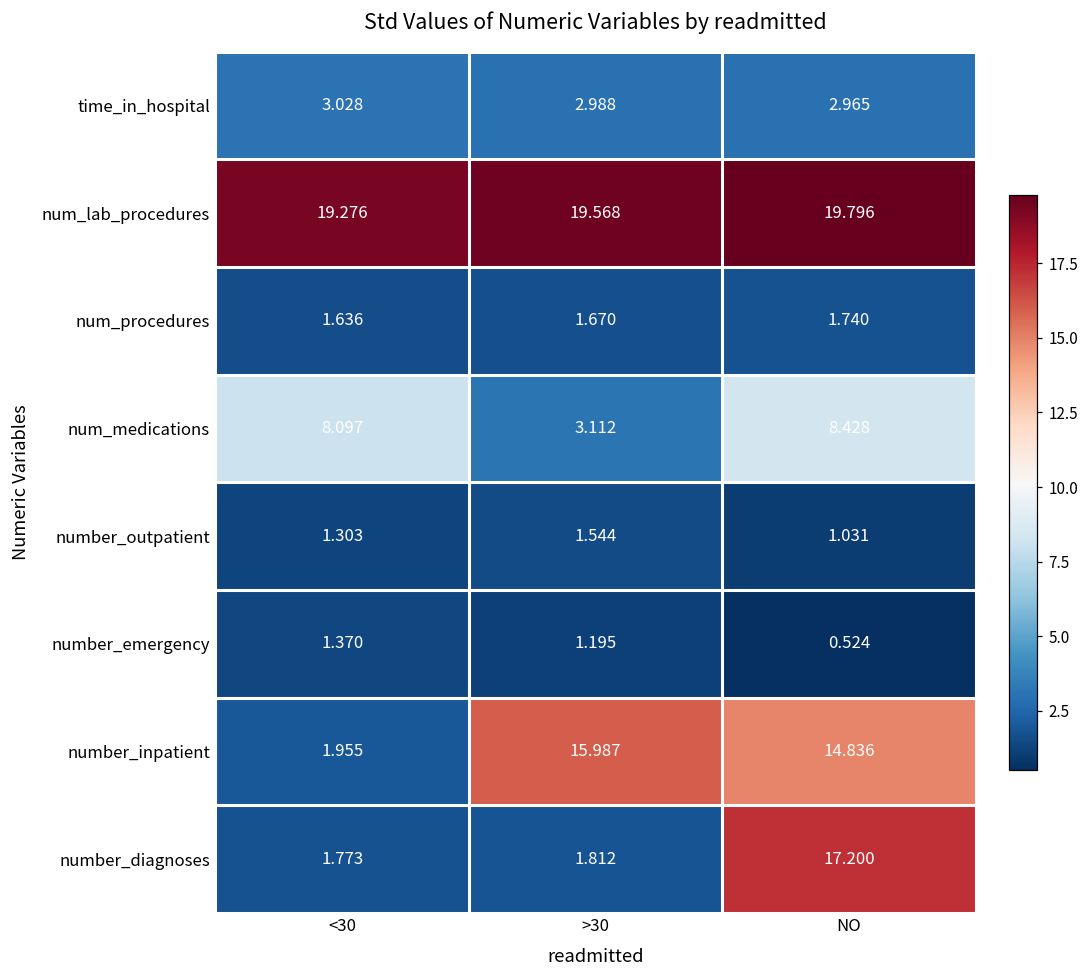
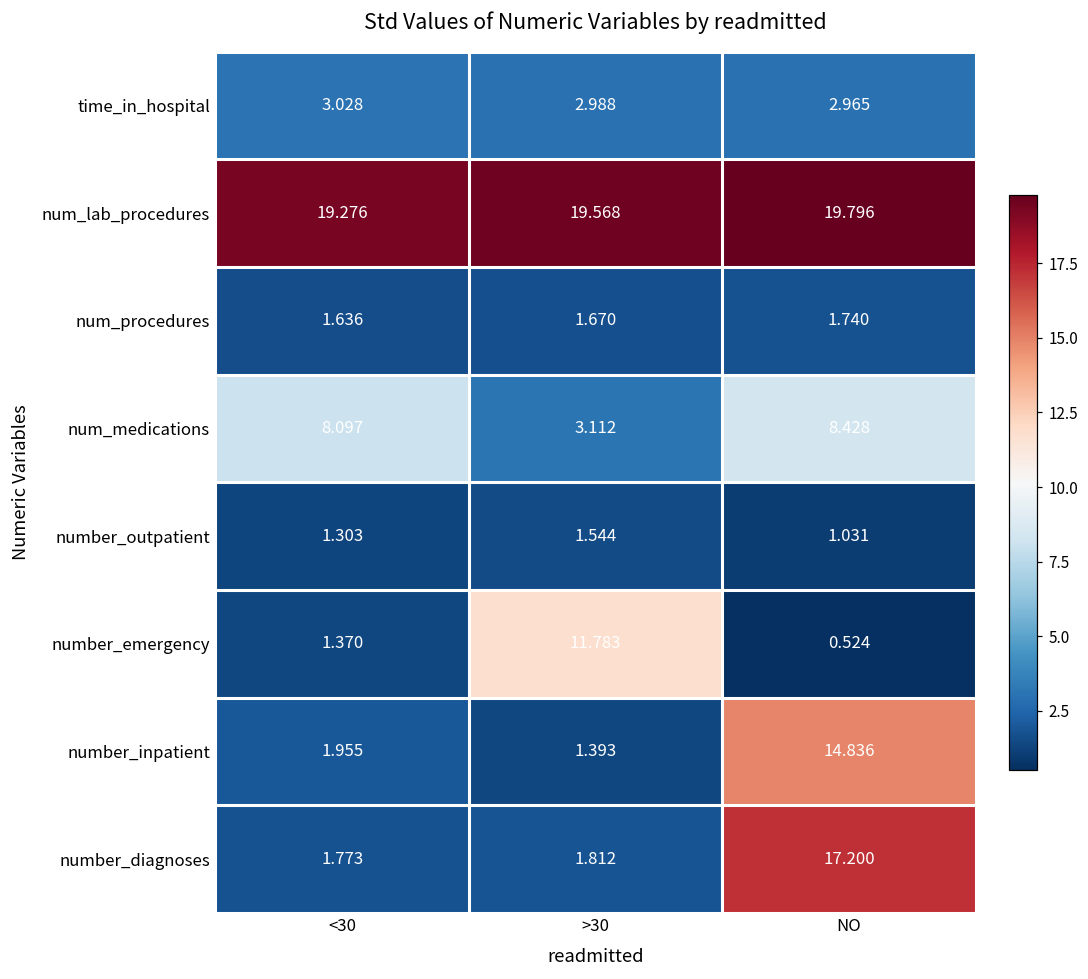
number_emergency, >30: 1.195 -> 11.783
number_inpatient, >30: 15.987 -> 1.393
